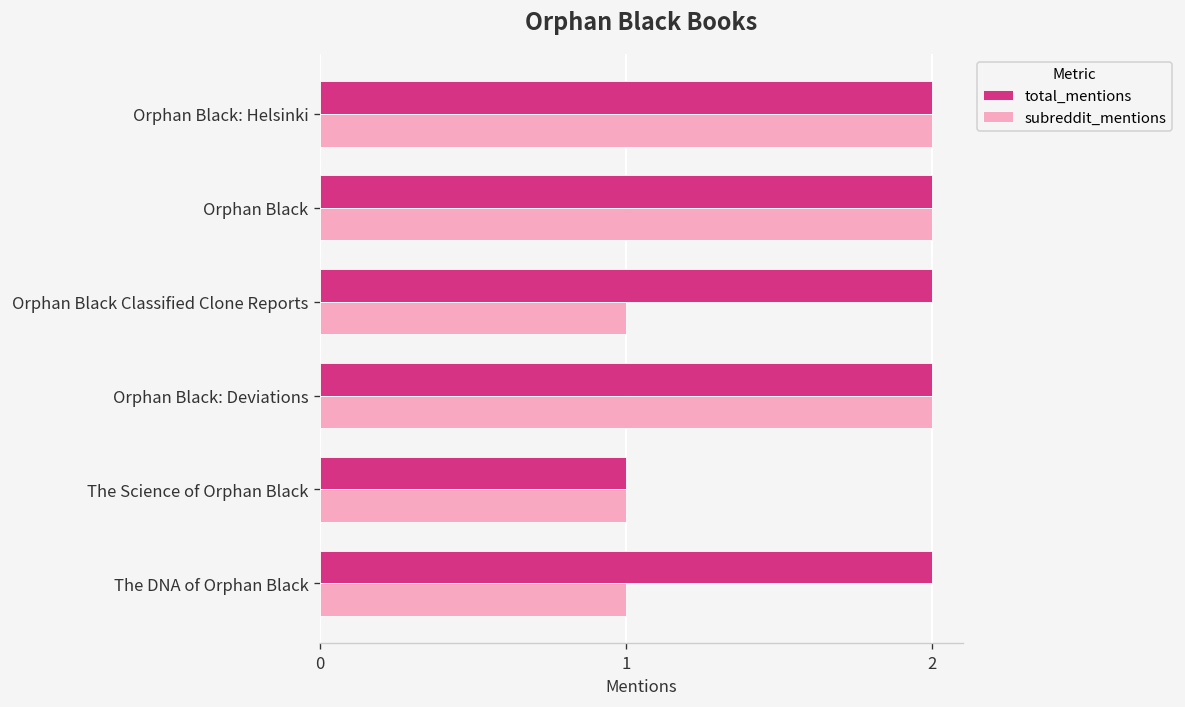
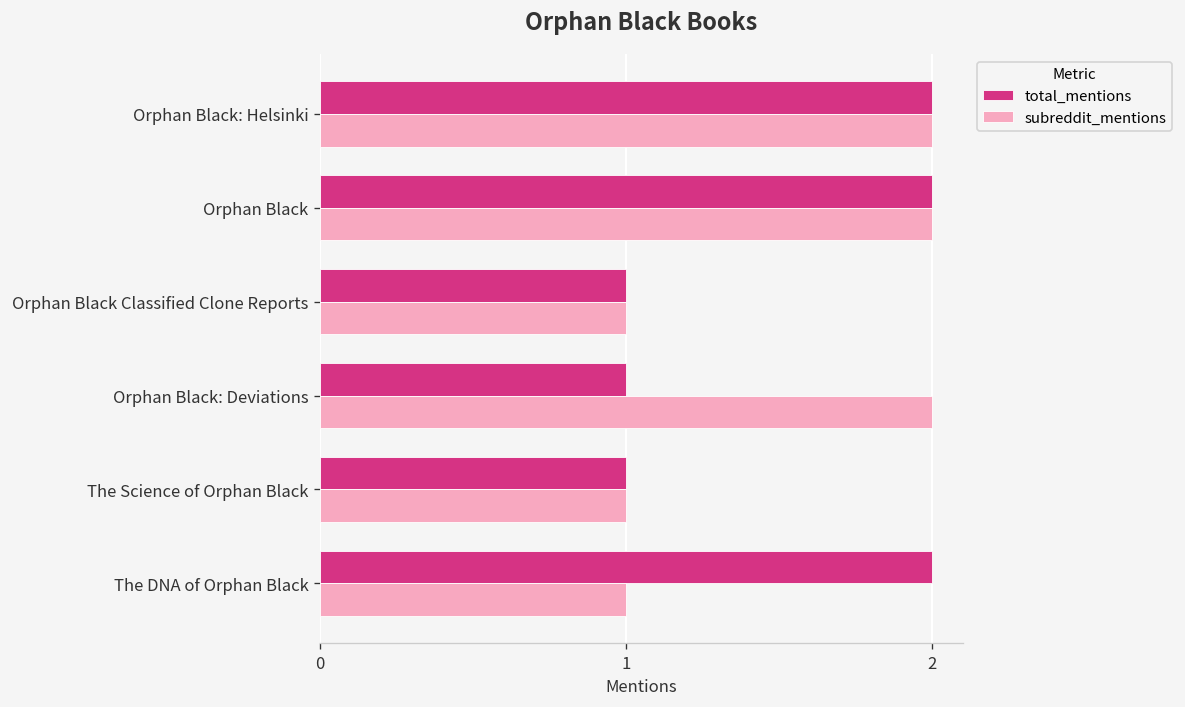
total_mentions, Orphan Black Classified Clone Reports: 2 -> 1
total_mentions, Orphan Black: Deviations: 2 -> 1
